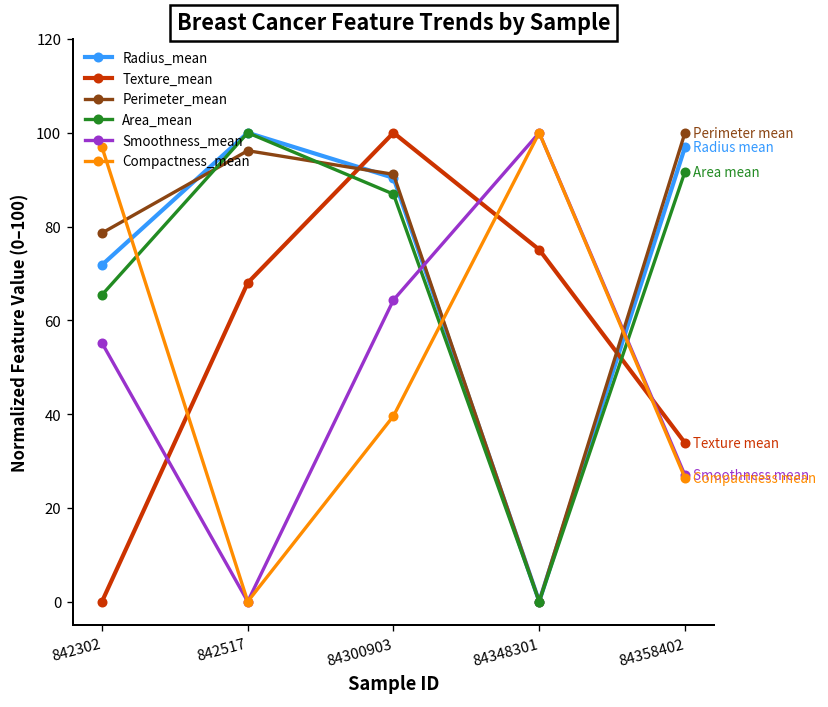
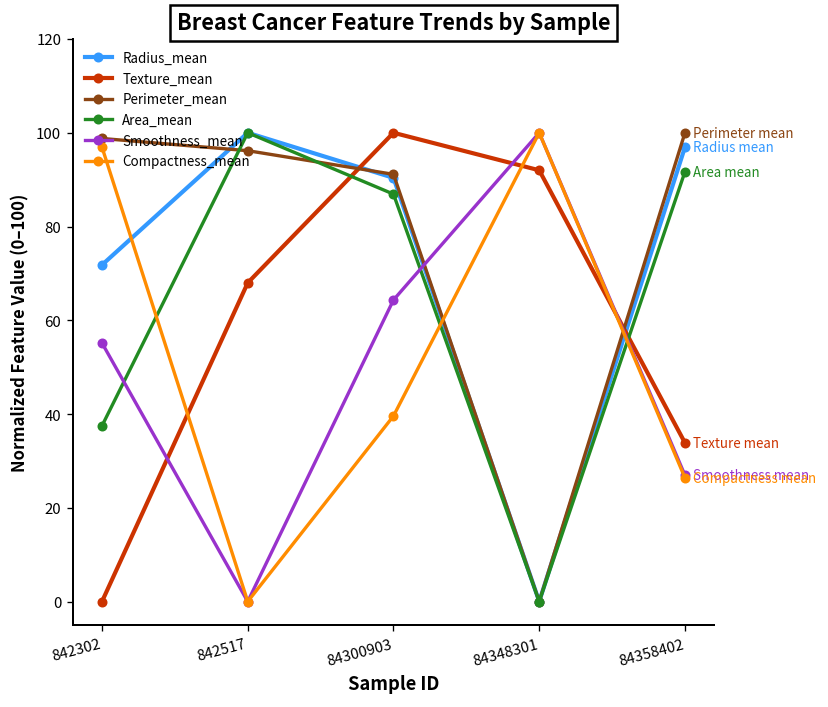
Perimeter_mean, 842302: 79 -> 99
Area_mean, 842302: 65 -> 37
Texture_mean, 84348301: 75 -> 92
